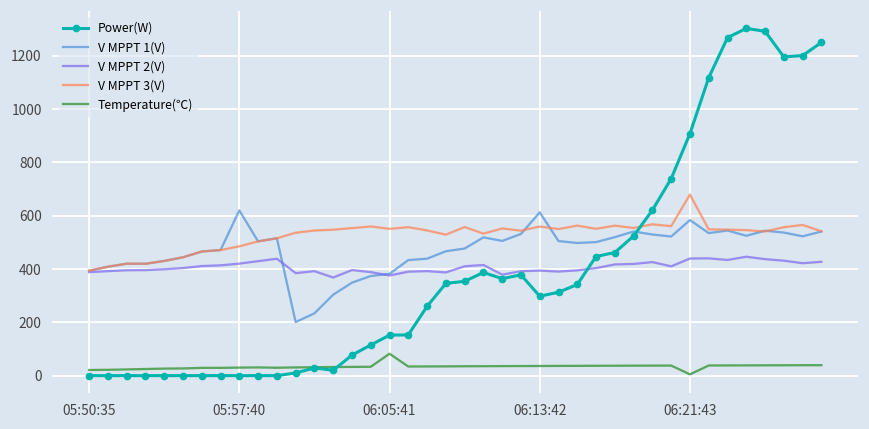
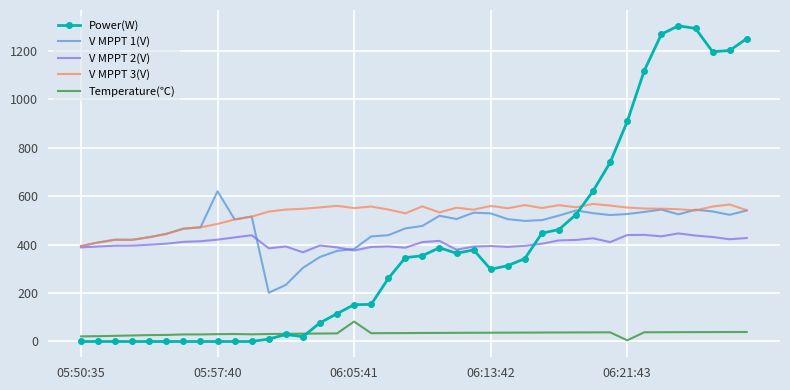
V MPPT 1(V), 06:13:42: 610 -> 530
V MPPT 1(V), 06:21:43: 580 -> 530
V MPPT 3(V), 06:21:43: 680 -> 550
